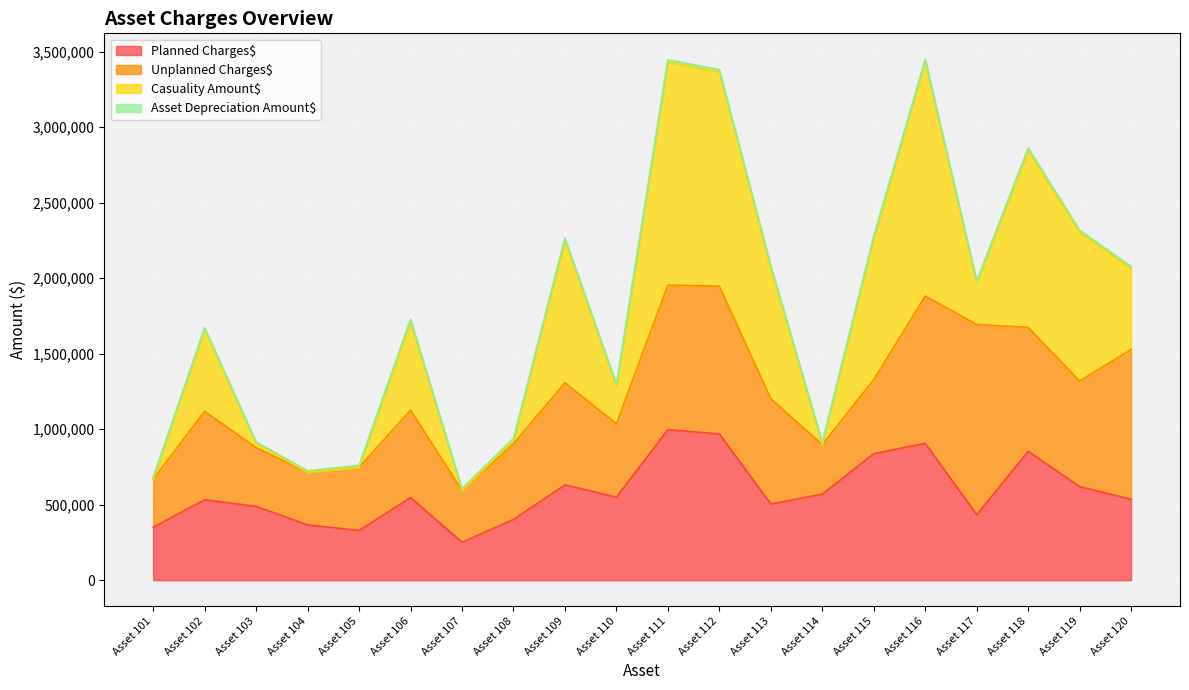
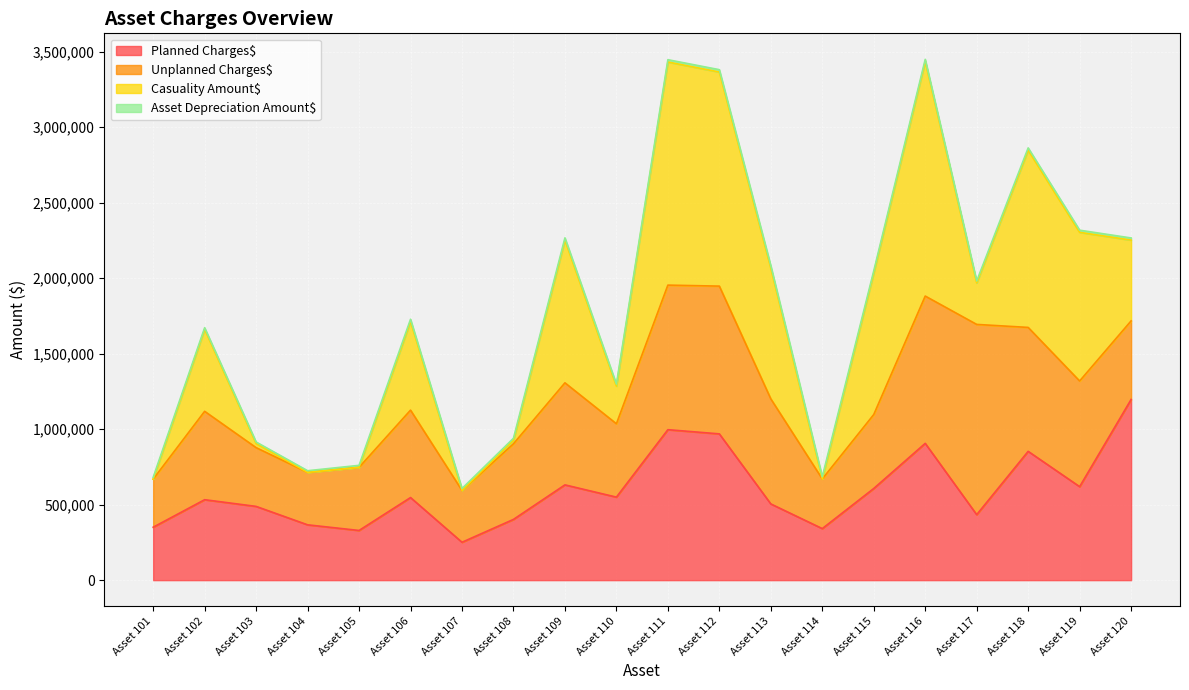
Planned Charges$, Asset 114: 570,000 -> 340,000
Planned Charges$, Asset 115: 840,000 -> 610,000
Planned Charges$, Asset 120: 540,000 -> 1,200,000
Unplanned Charges$, Asset 120: 990,000 -> 520,000
